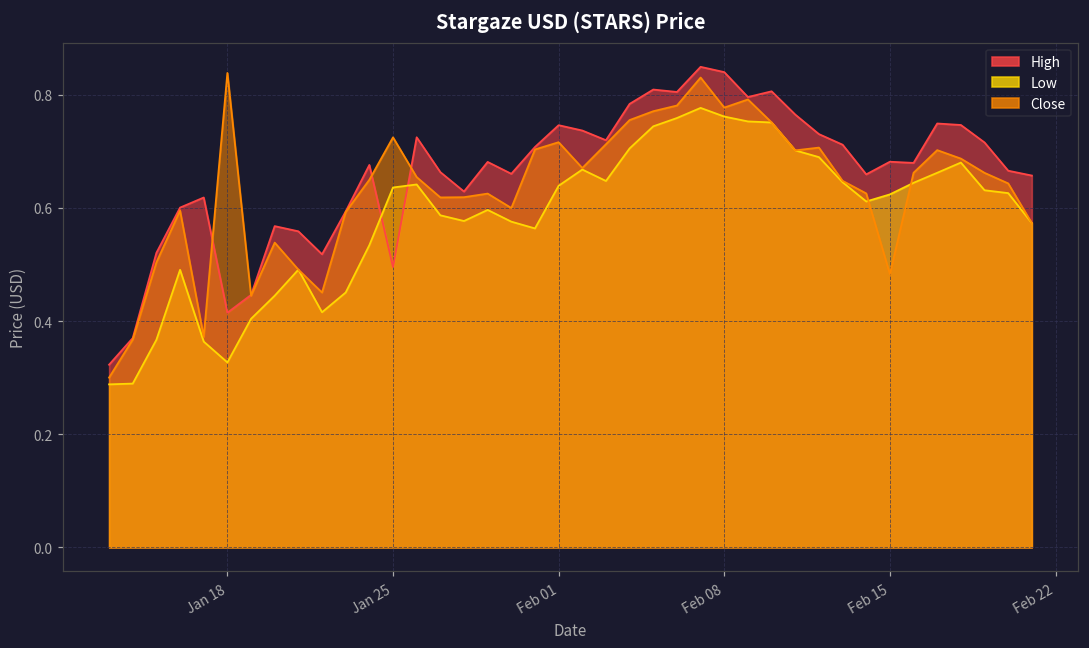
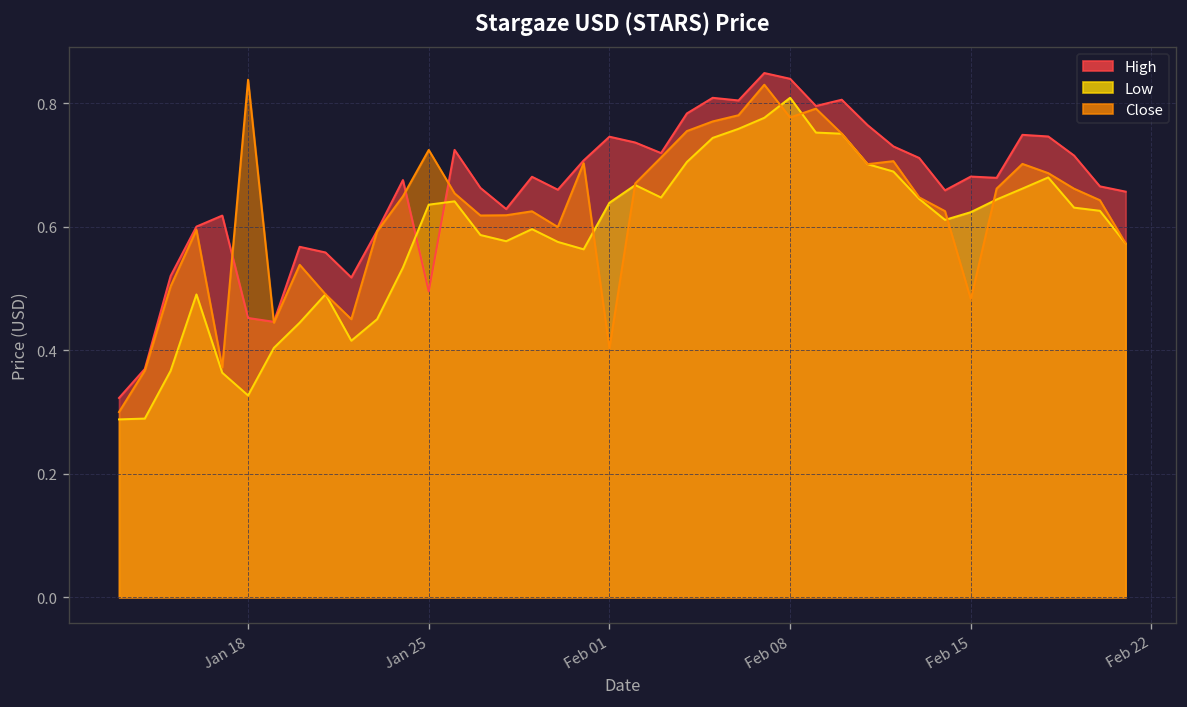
High, Jan 18: 0.41 -> 0.45
Close, Feb 01: 0.72 -> 0.40
Low, Feb 08: 0.76 -> 0.81
